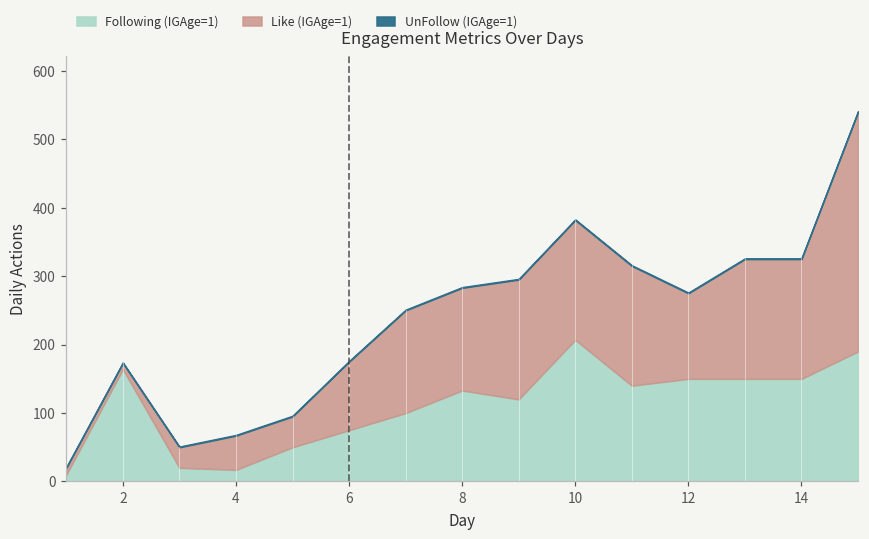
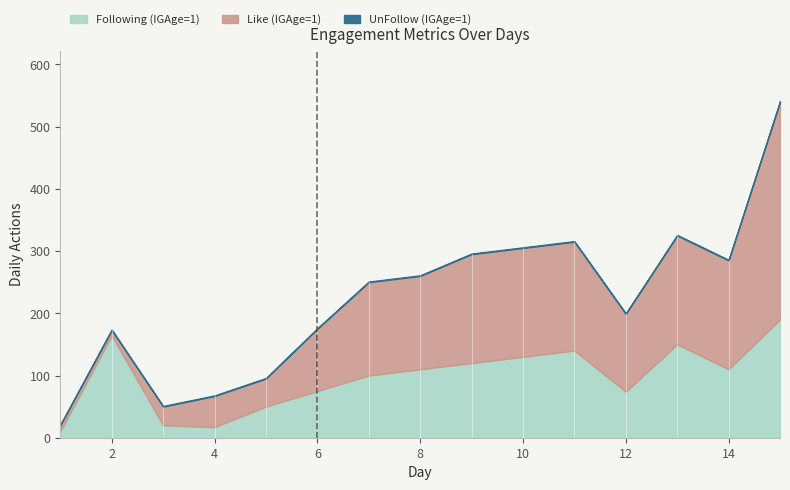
Following (IGAge=1), 8: 130 -> 110
Following (IGAge=1), 10: 210 -> 130
Following (IGAge=1), 12: 150 -> 70
Following (IGAge=1), 14: 150 -> 110
